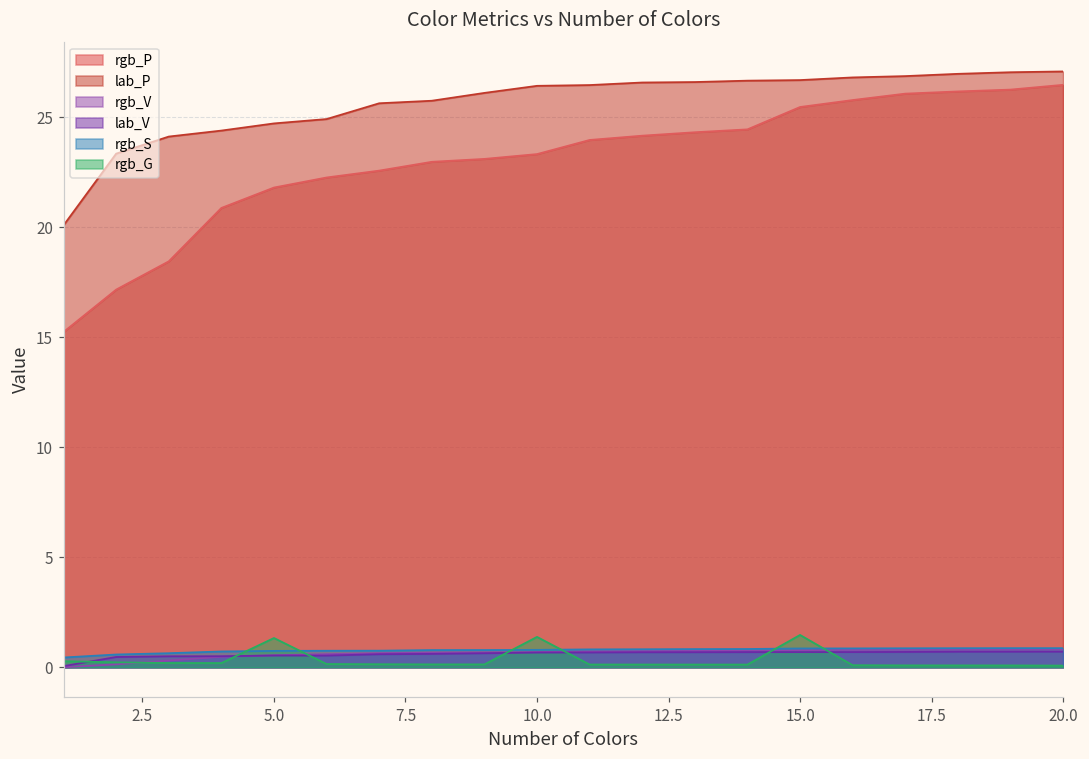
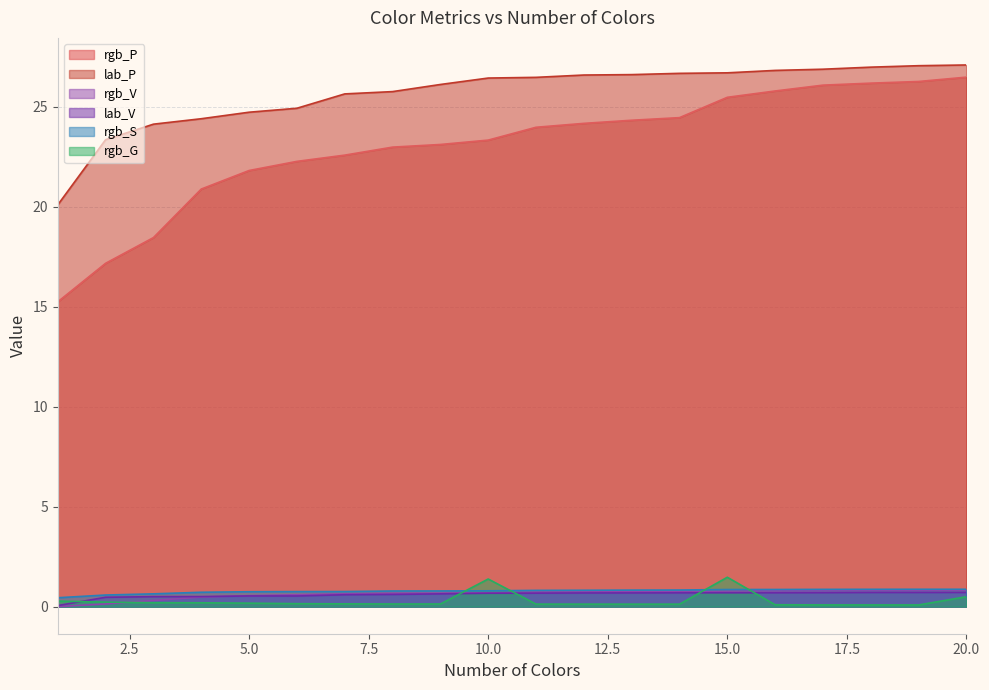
rgb_G, 5.0: 1.3 -> 0.2
rgb_G, 20.0: 0.1 -> 0.5
